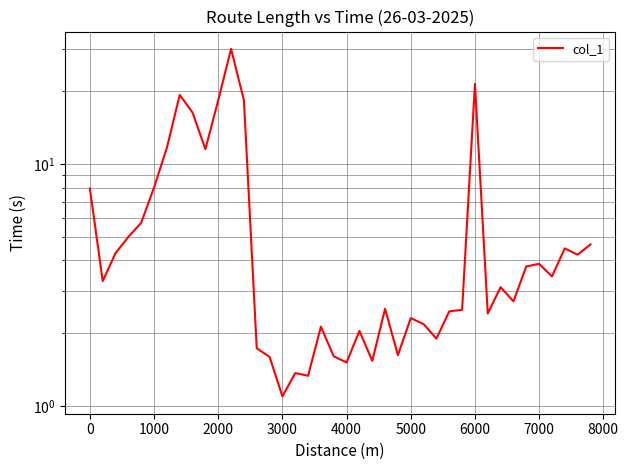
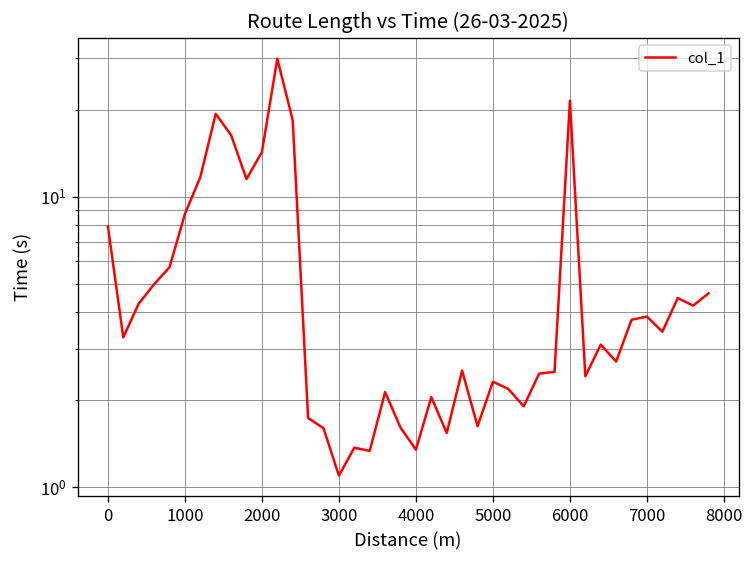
1000: 8.0 -> 8.7
2000: 18 -> 14
4000: 1.5 -> 1.3
